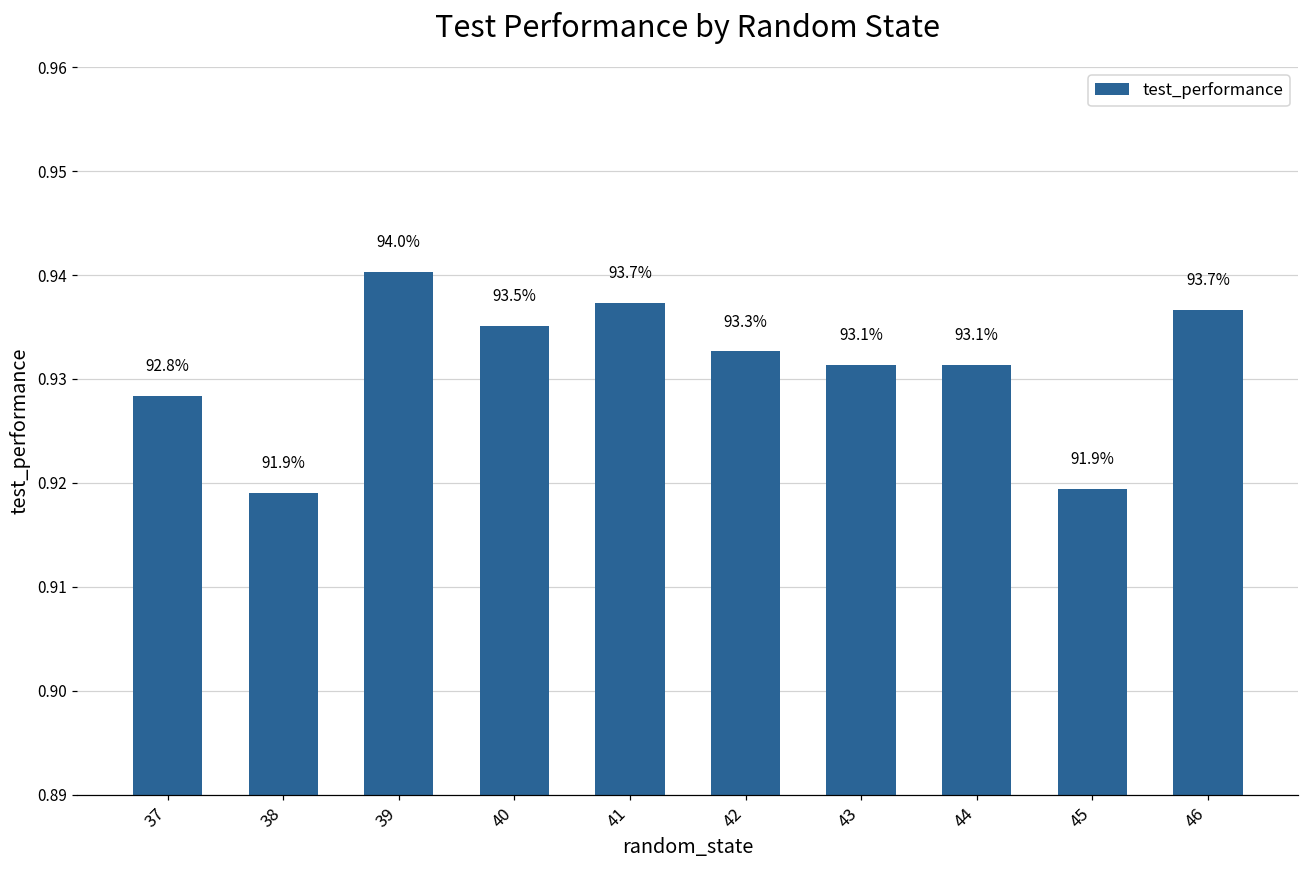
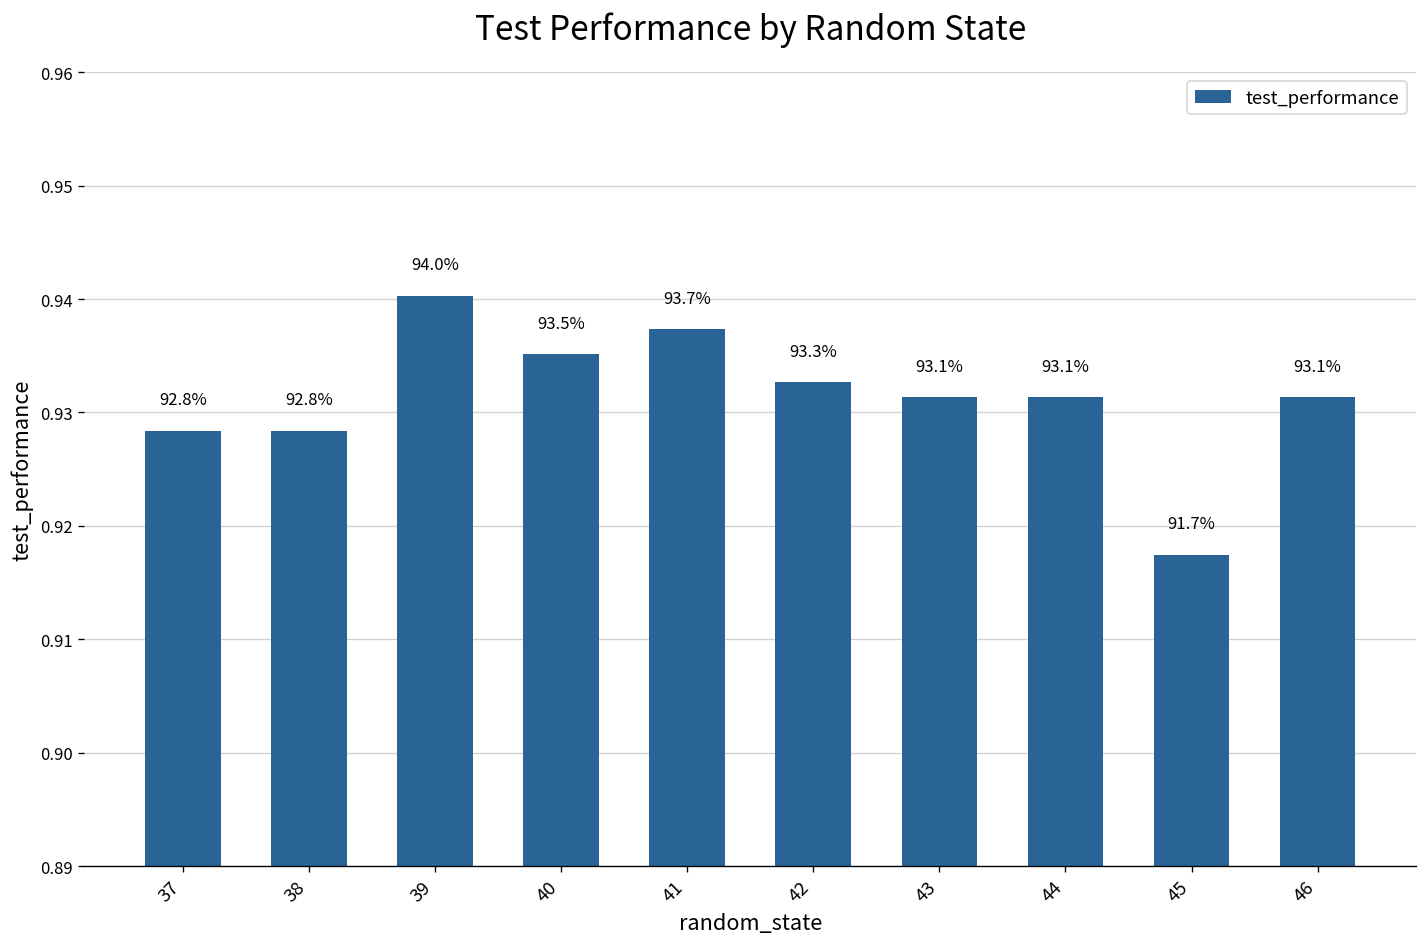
38: 91.9% -> 92.8%
45: 91.9% -> 91.7%
46: 93.7% -> 93.1%
